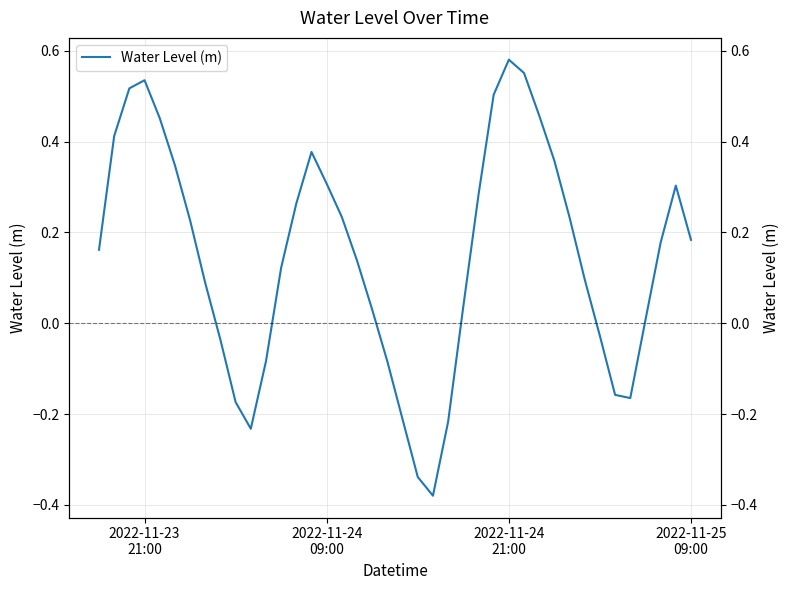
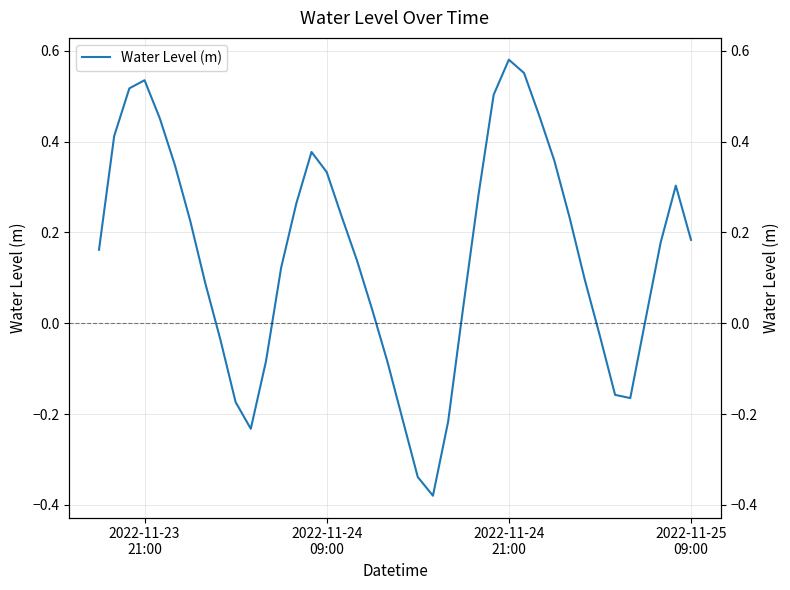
2022-11-24 09:00: 0.31 -> 0.33
